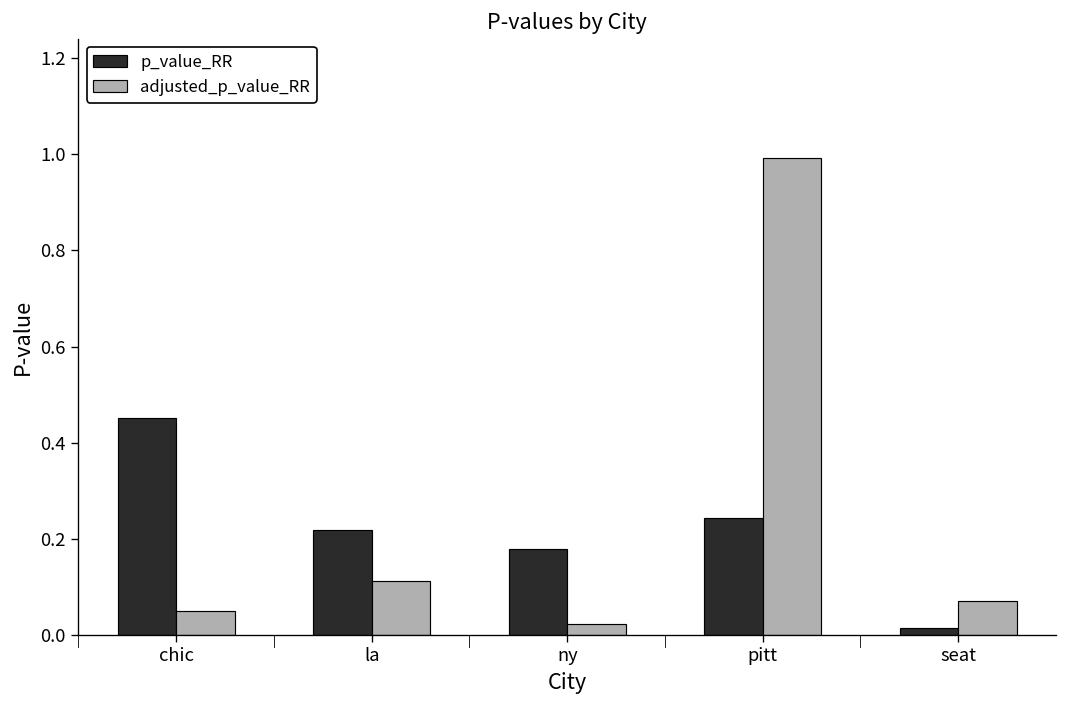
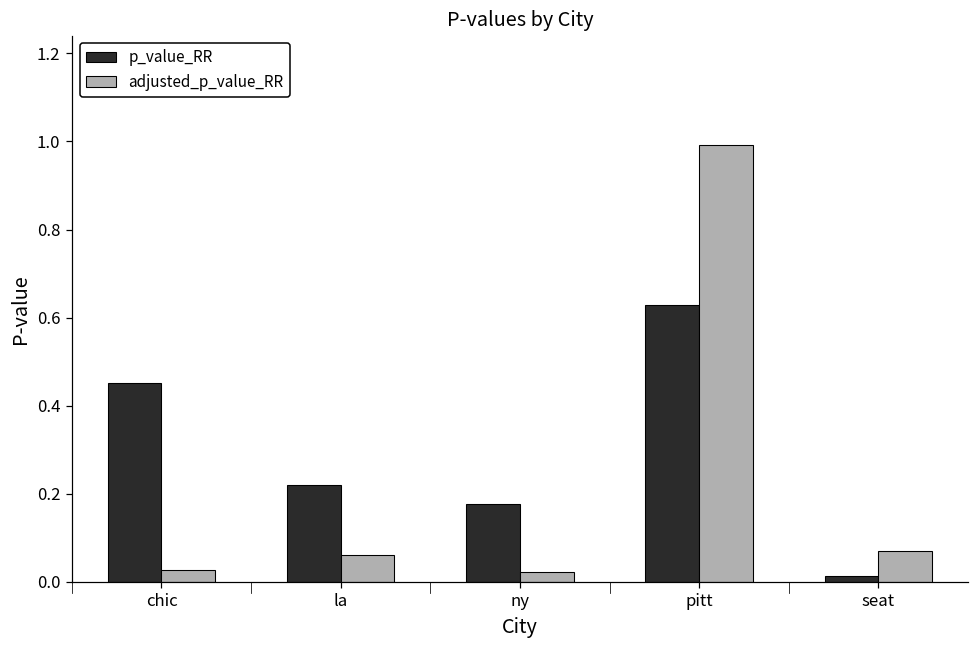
adjusted_p_value_RR, chic: 0.05 -> 0.03
adjusted_p_value_RR, la: 0.11 -> 0.06
p_value_RR, pitt: 0.24 -> 0.63
